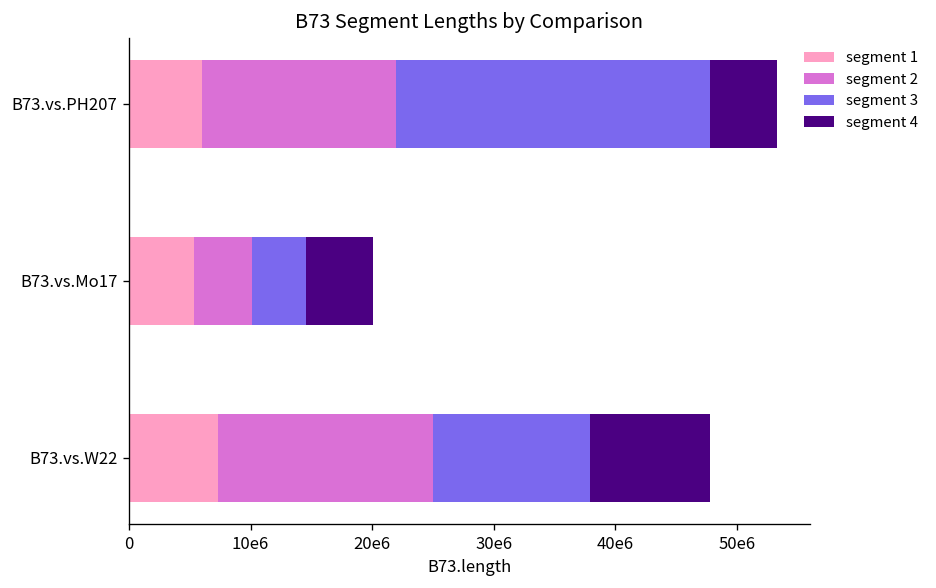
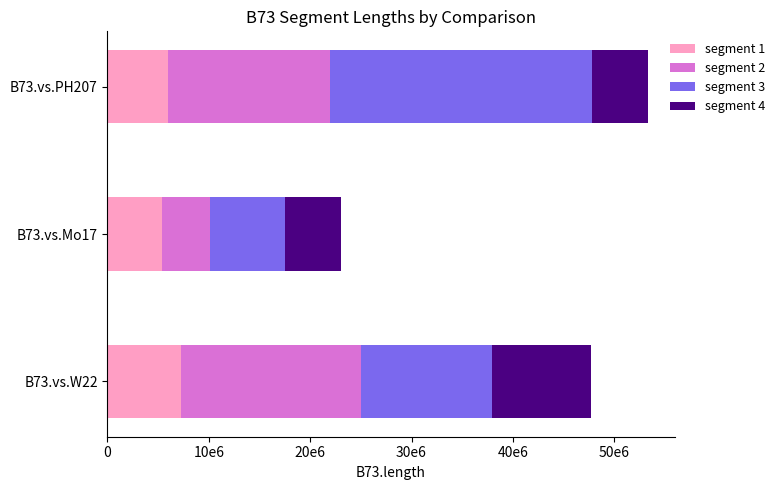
segment 3, B73.vs.Mo17: 4400000 -> 7400000
